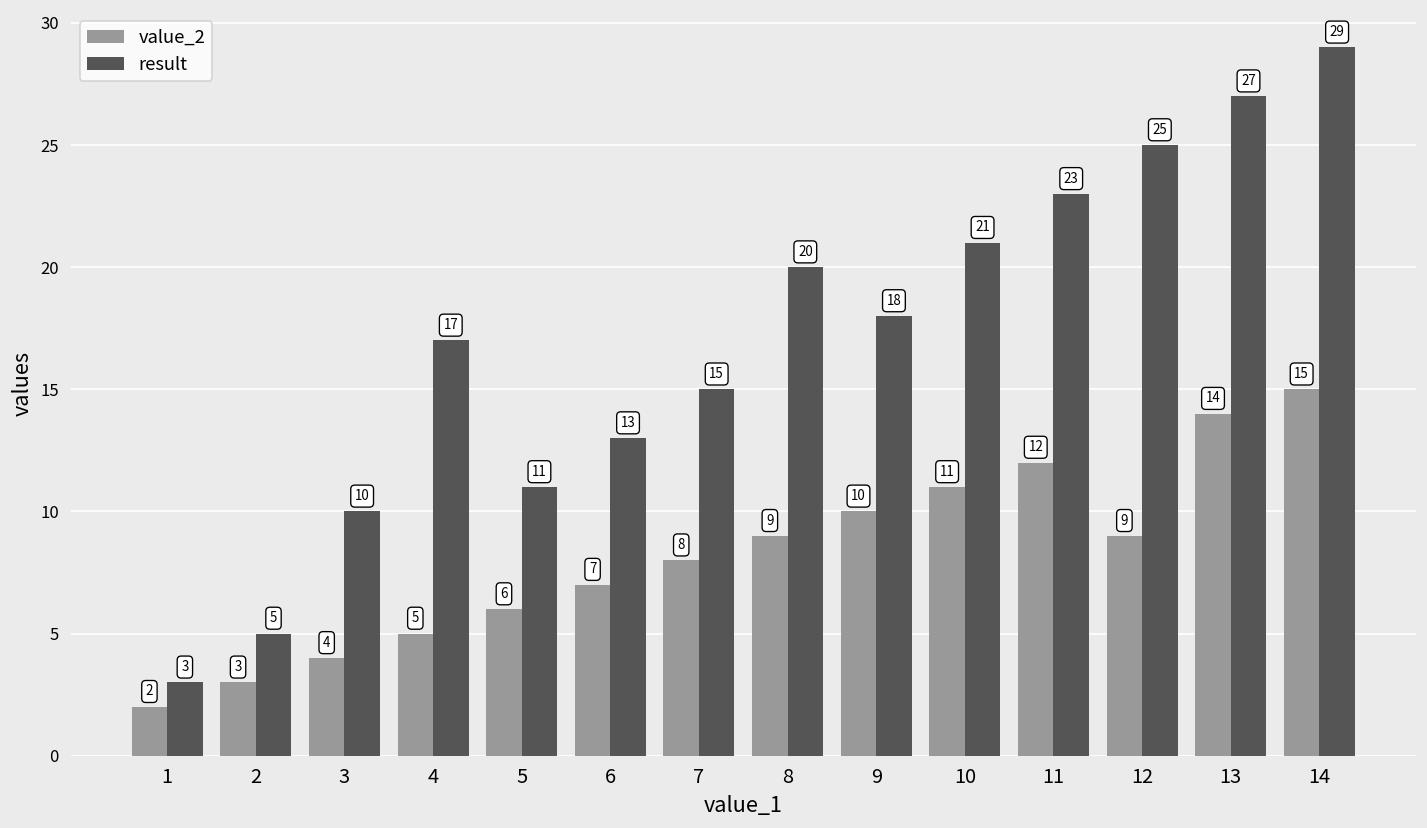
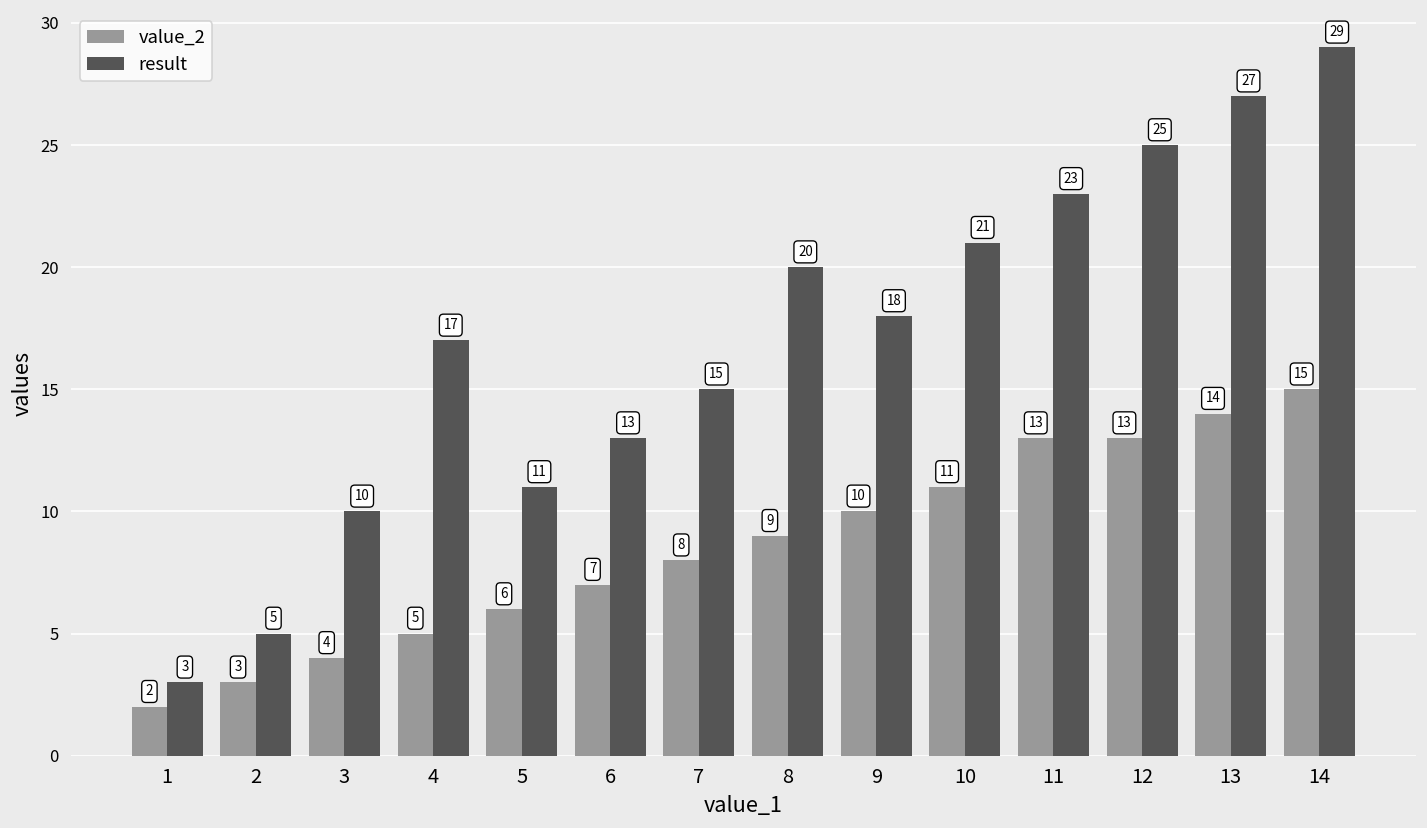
value_2, 11: 12 -> 13
value_2, 12: 9 -> 13
